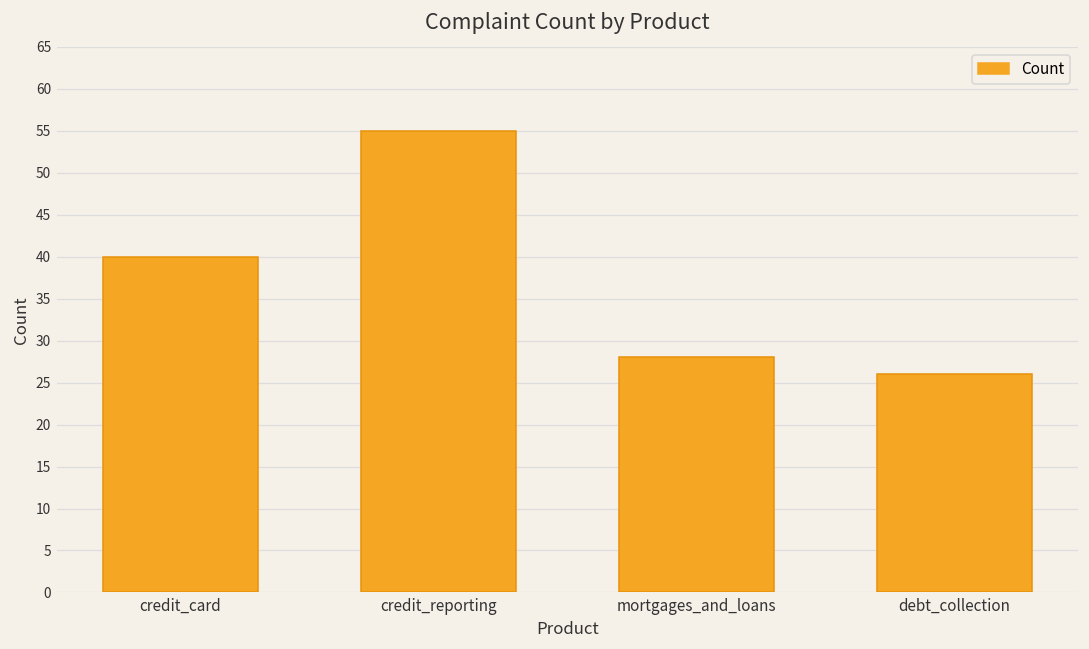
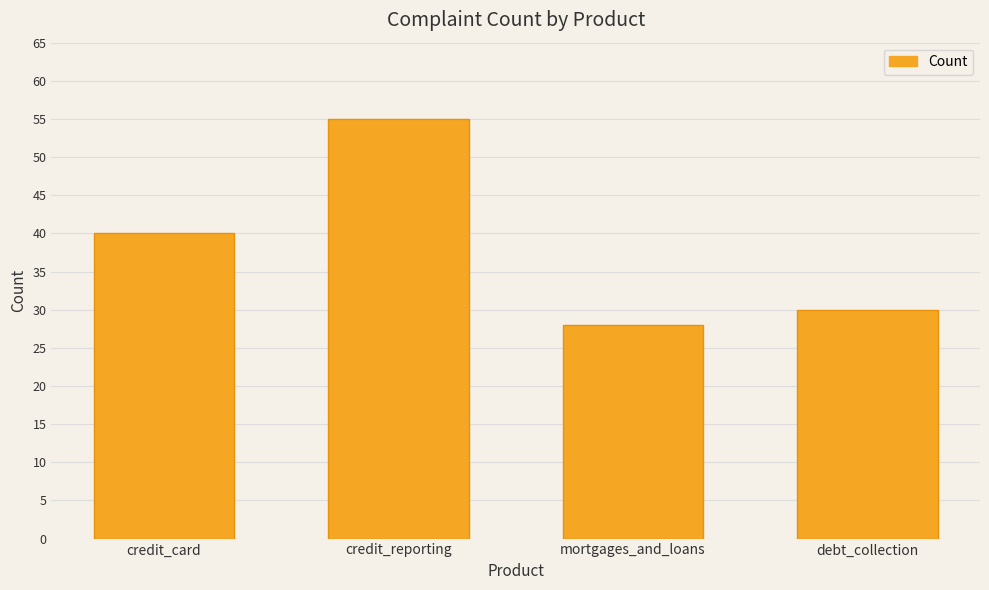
debt_collection: 26 -> 30
